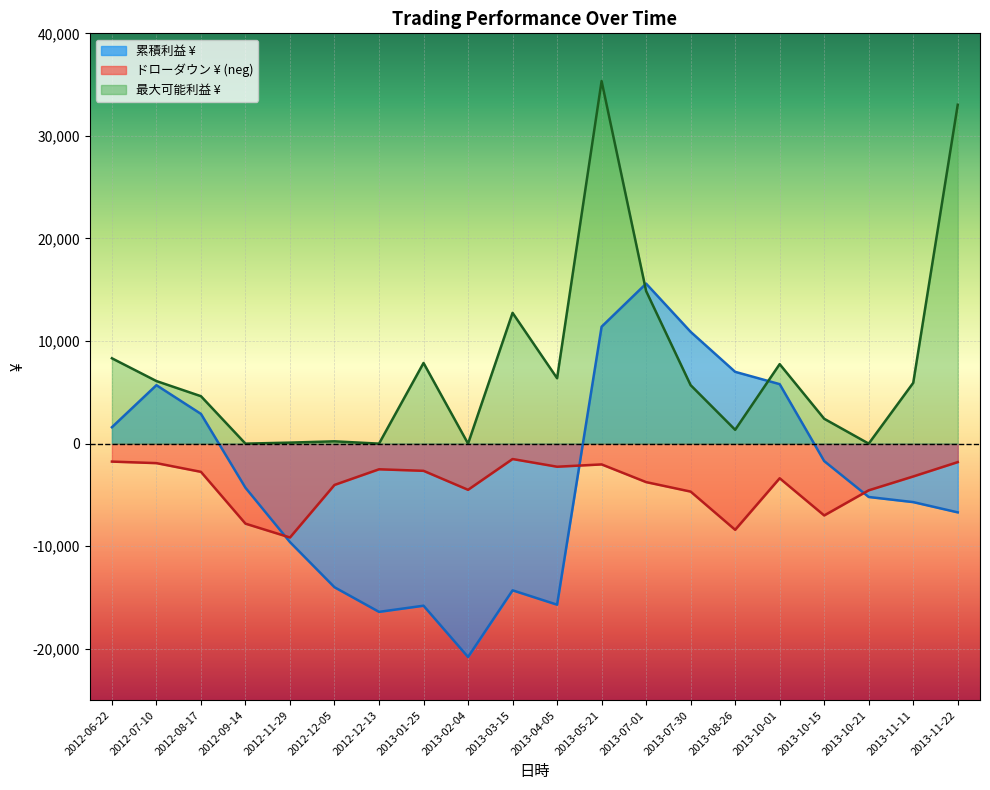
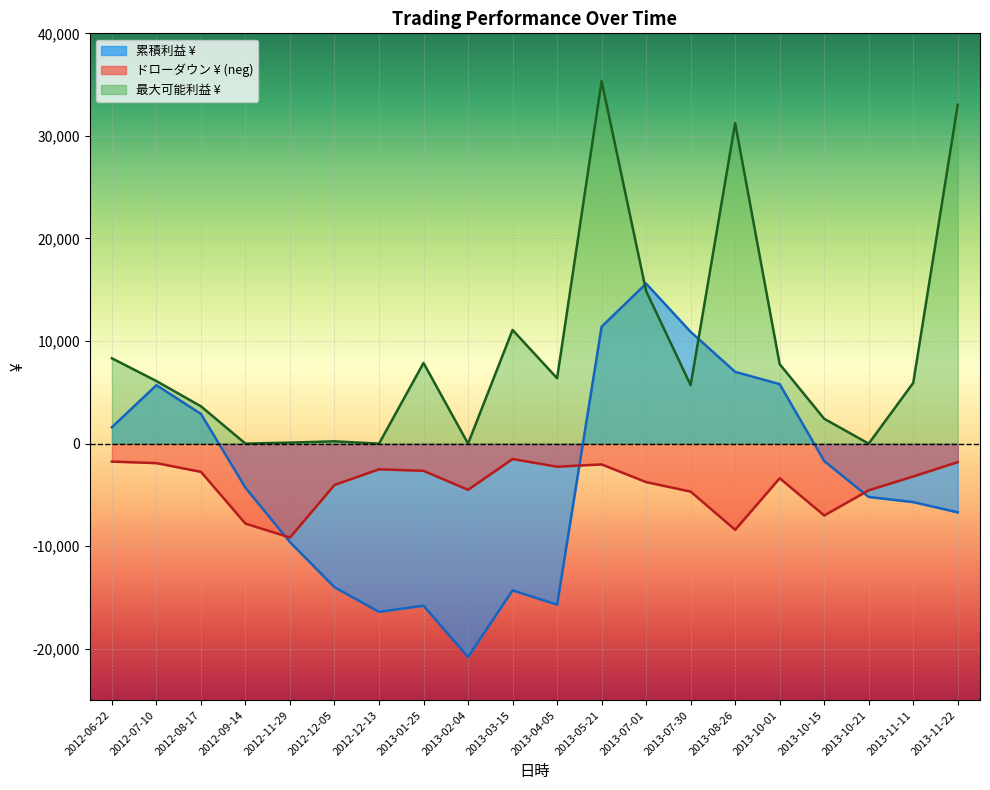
最大可能利益 ¥, 2012-08-17: 4,600 -> 3,600
最大可能利益 ¥, 2013-03-15: 12,800 -> 11,100
最大可能利益 ¥, 2013-08-26: 1,400 -> 31,200
